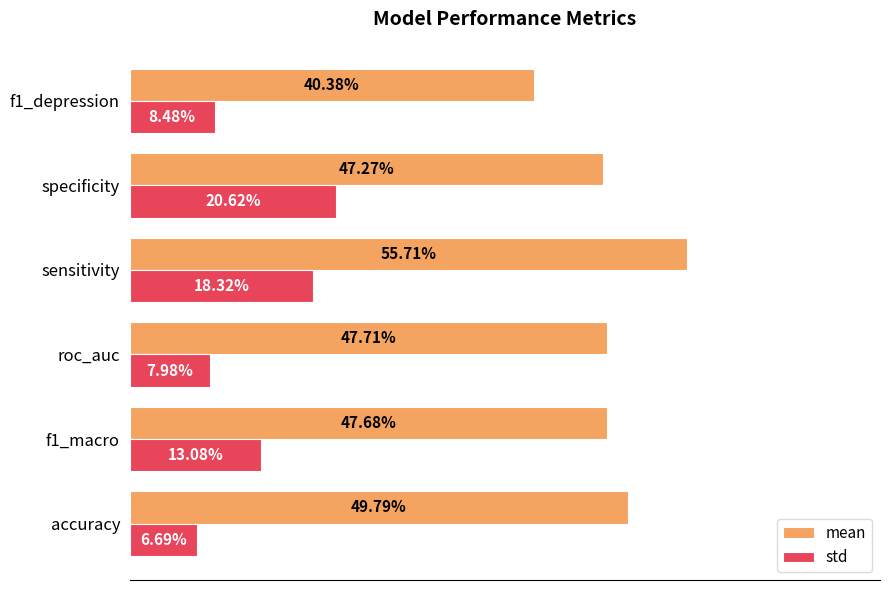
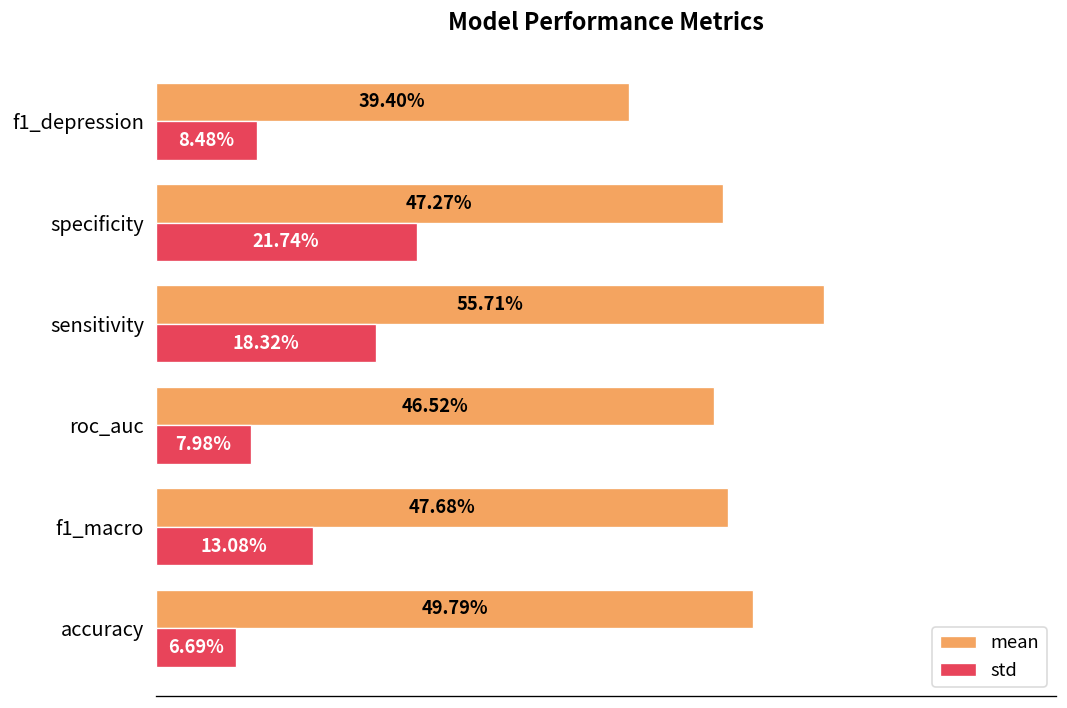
mean, f1_depression: 40.38% -> 39.40%
std, specificity: 20.62% -> 21.74%
mean, roc_auc: 47.71% -> 46.52%
